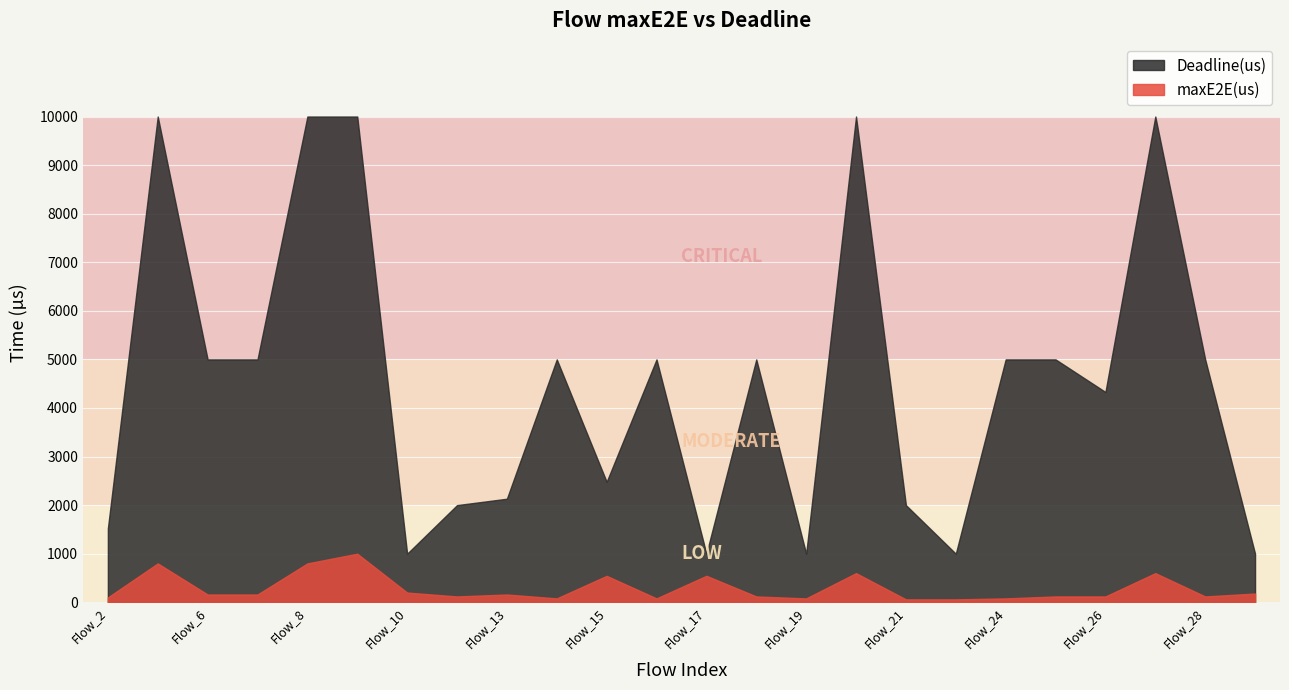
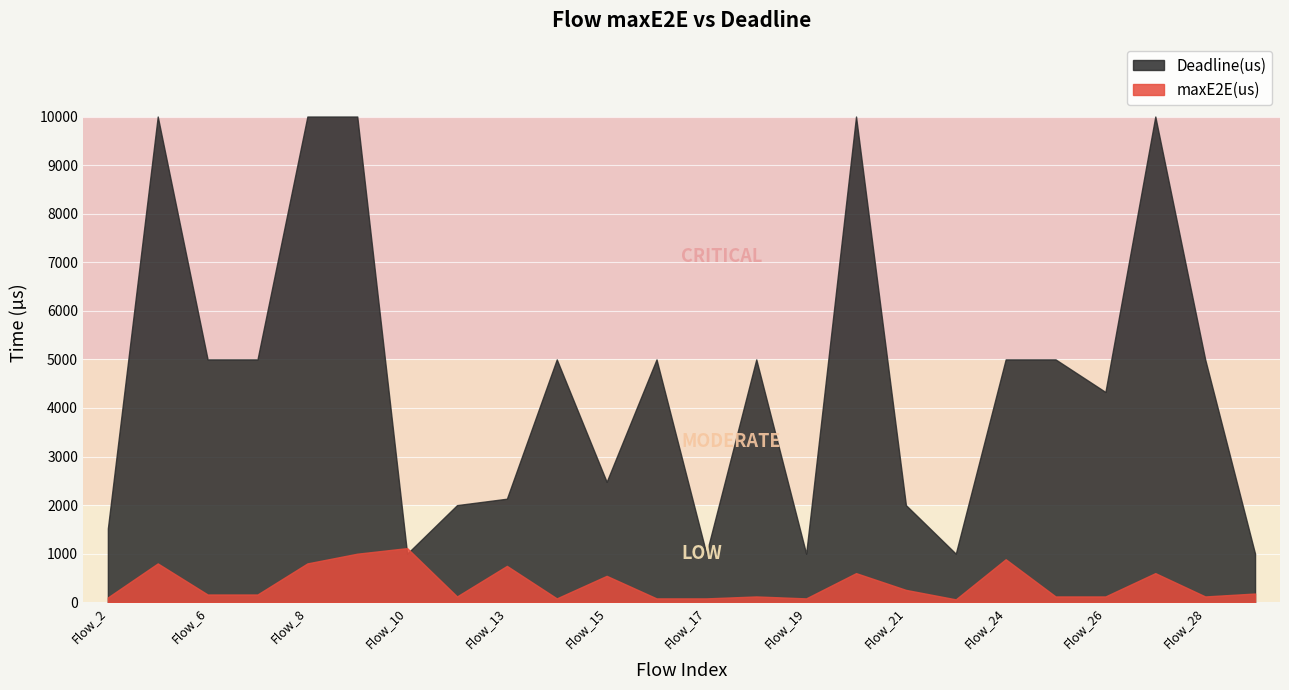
maxE2E(us), Flow_10: 200 -> 1100
maxE2E(us), Flow_13: 200 -> 700
maxE2E(us), Flow_17: 500 -> 100
maxE2E(us), Flow_21: 100 -> 300
maxE2E(us), Flow_24: 100 -> 900
